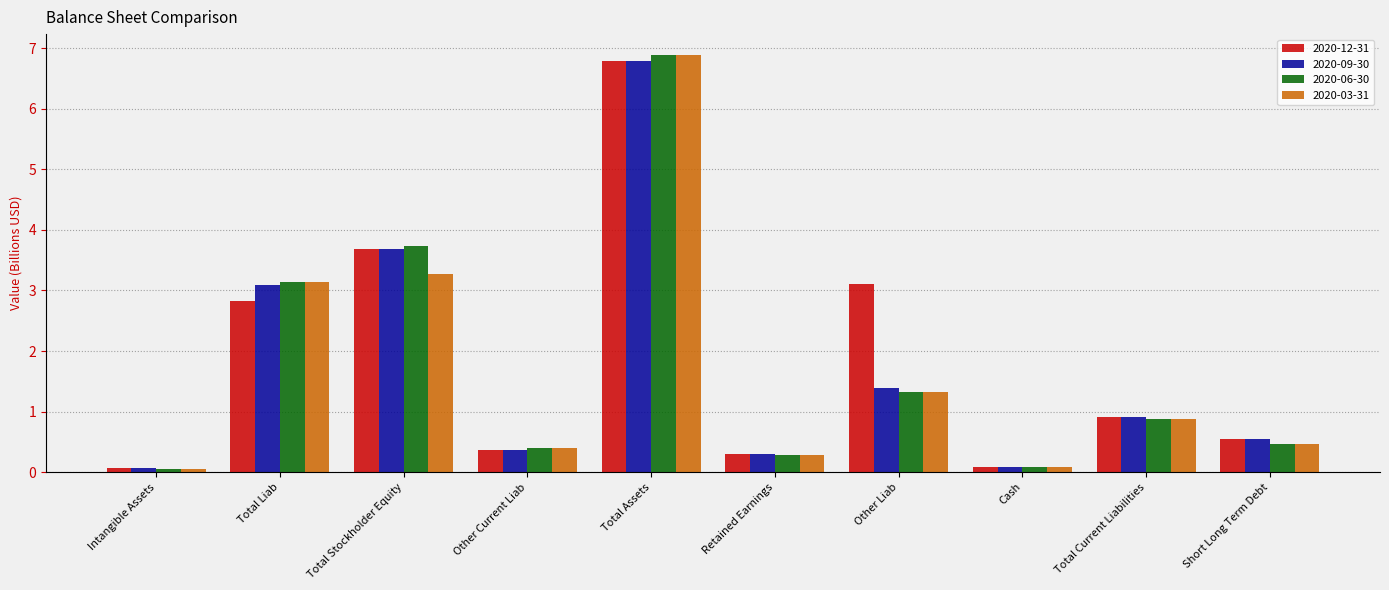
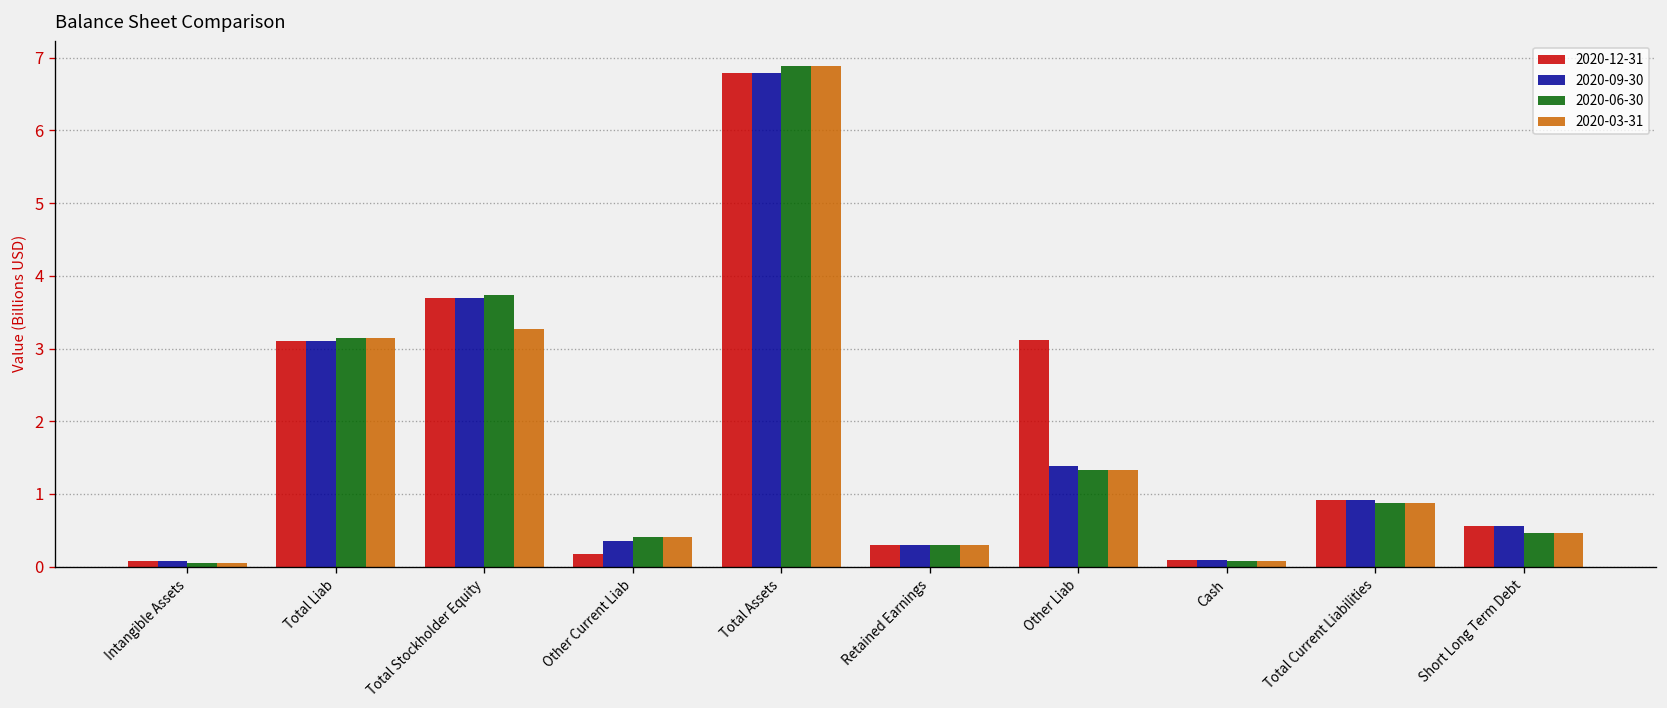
2020-12-31, Total Liab: 2.8 -> 3.1
2020-12-31, Other Current Liab: 0.4 -> 0.2
